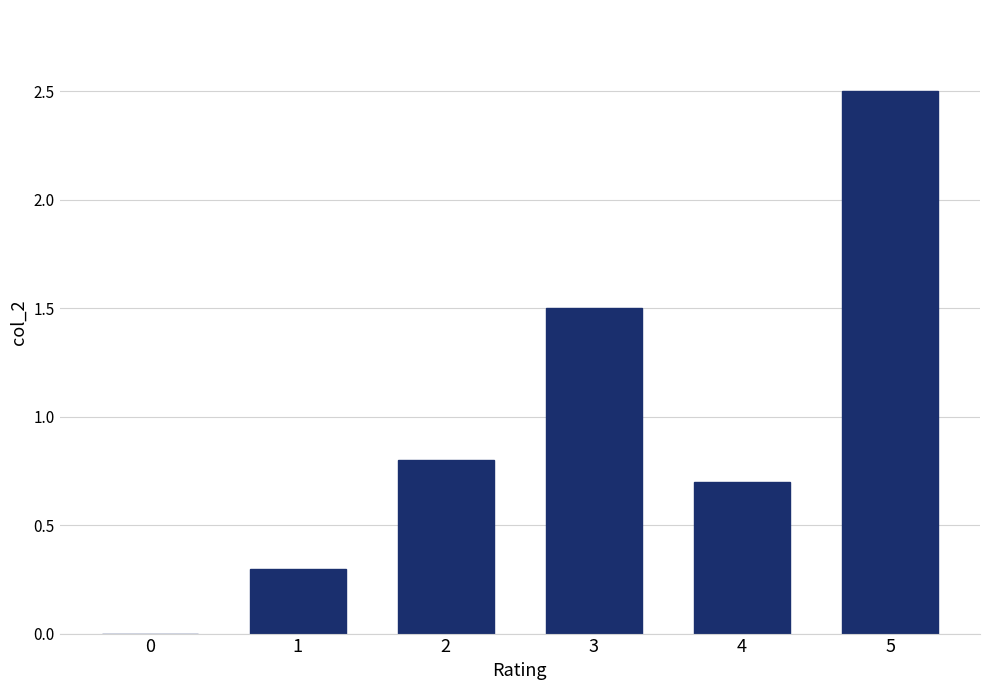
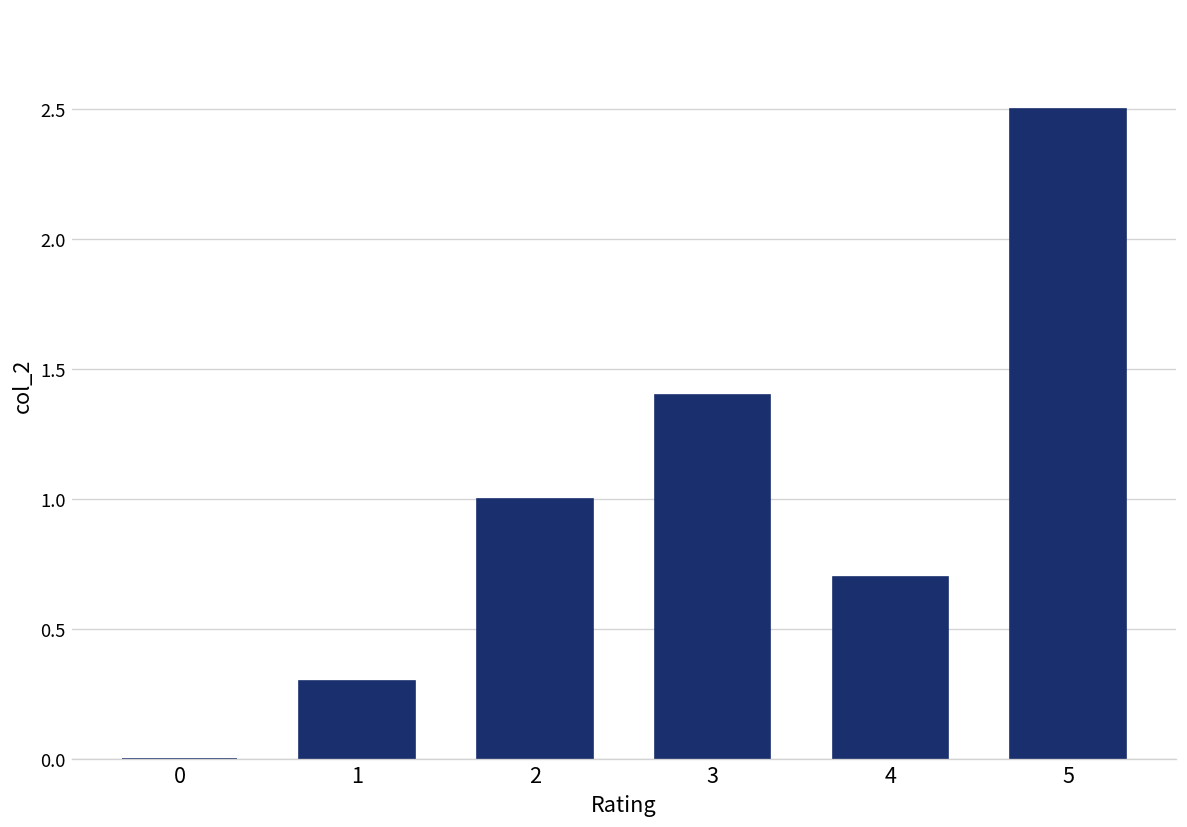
2: 0.8 -> 1.0
3: 1.5 -> 1.4
